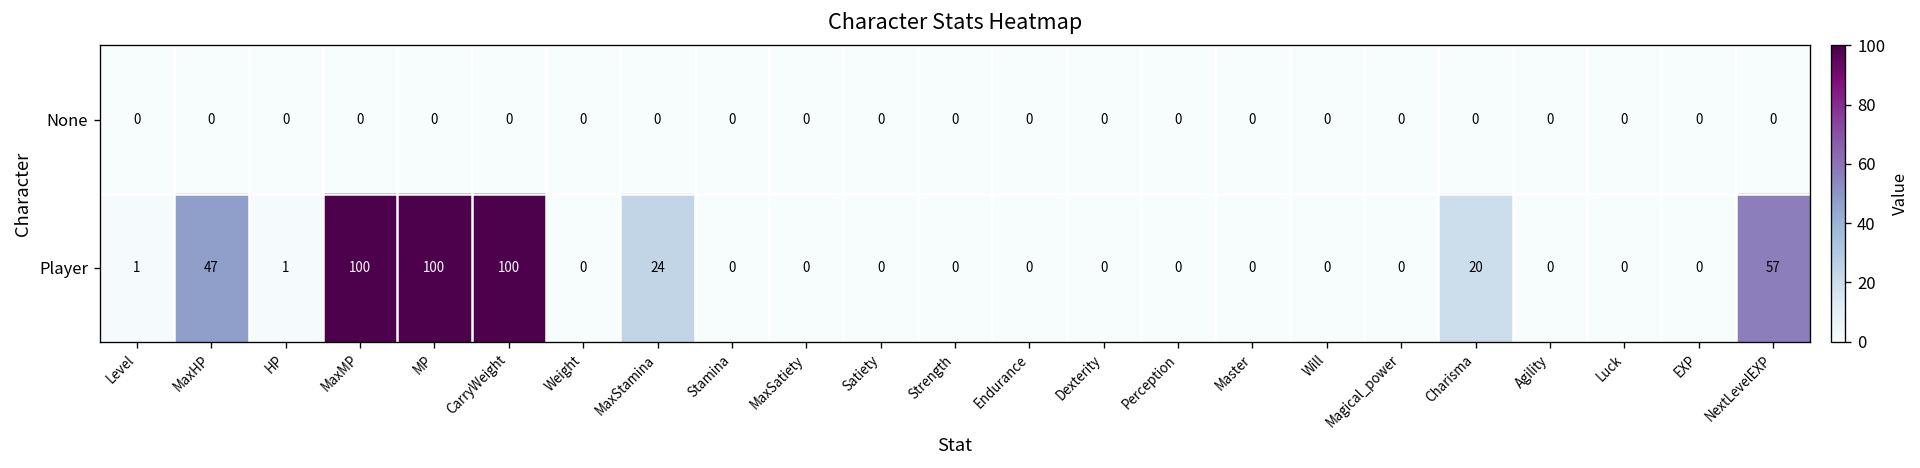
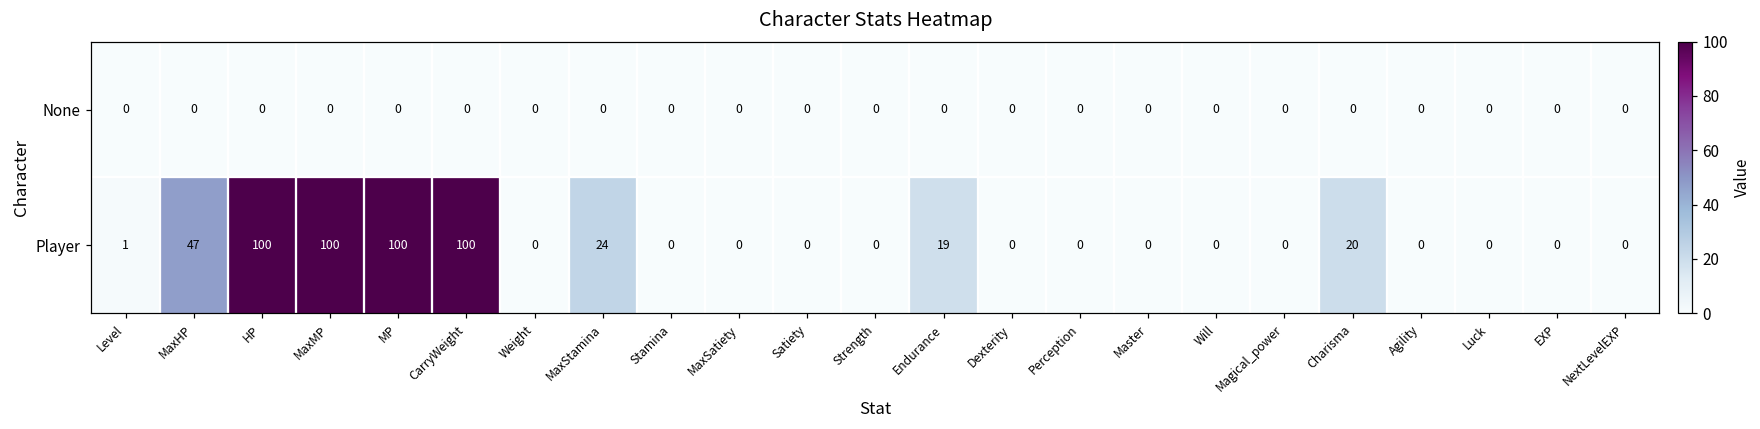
Player, HP: 1 -> 100
Player, Endurance: 0 -> 19
Player, NextLevelEXP: 57 -> 0
